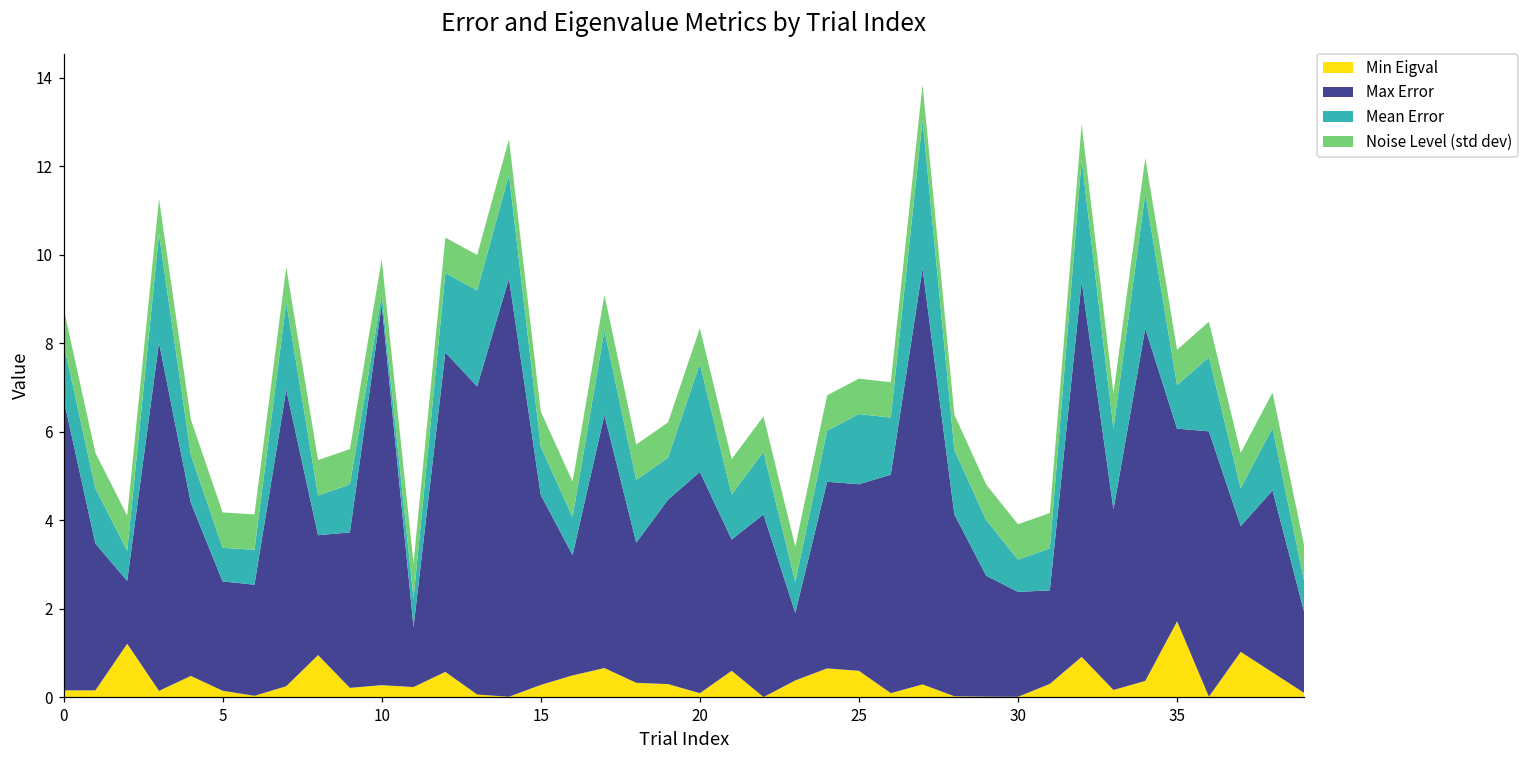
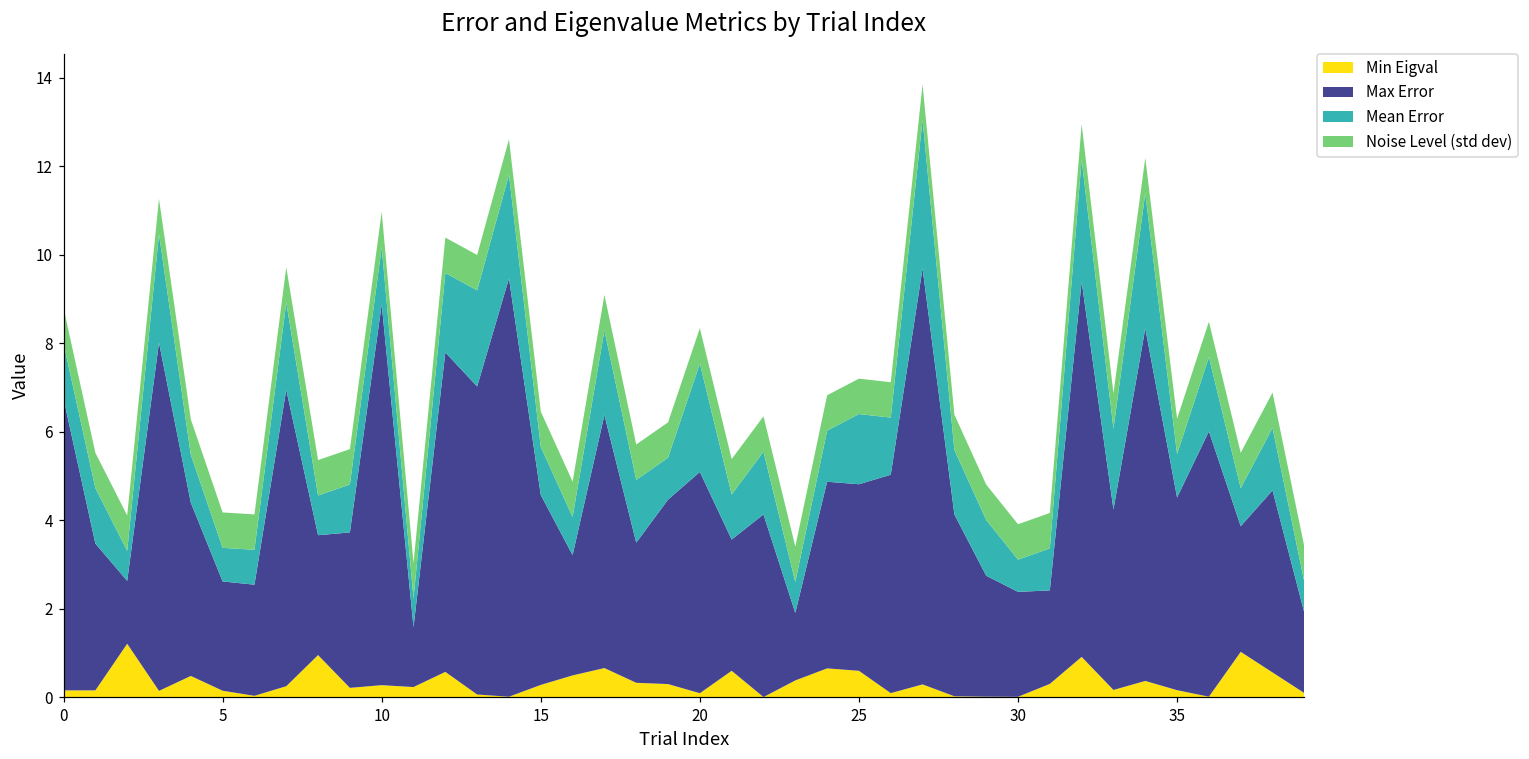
Mean Error, 10: 0.2 -> 1.3
Min Eigval, 35: 1.7 -> 0.2
